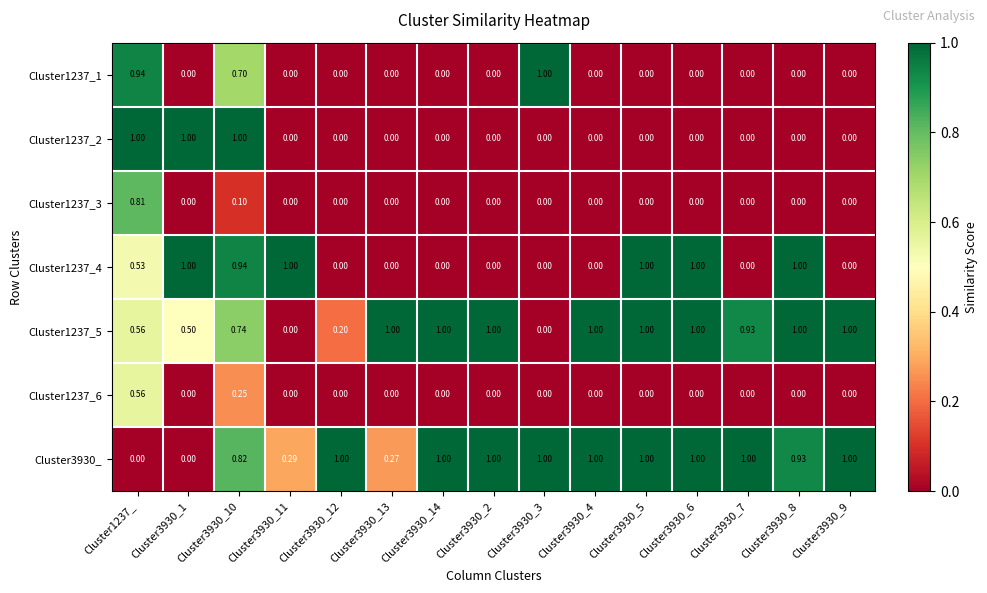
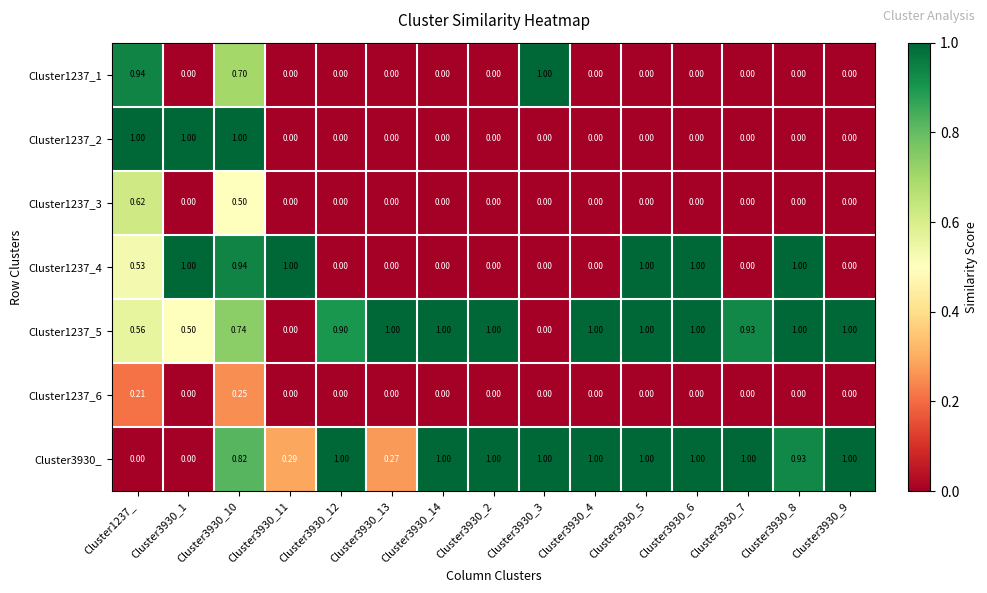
Cluster1237_3, Cluster1237_: 0.81 -> 0.62
Cluster1237_3, Cluster3930_10: 0.10 -> 0.50
Cluster1237_5, Cluster3930_12: 0.20 -> 0.90
Cluster1237_6, Cluster1237_: 0.56 -> 0.21
